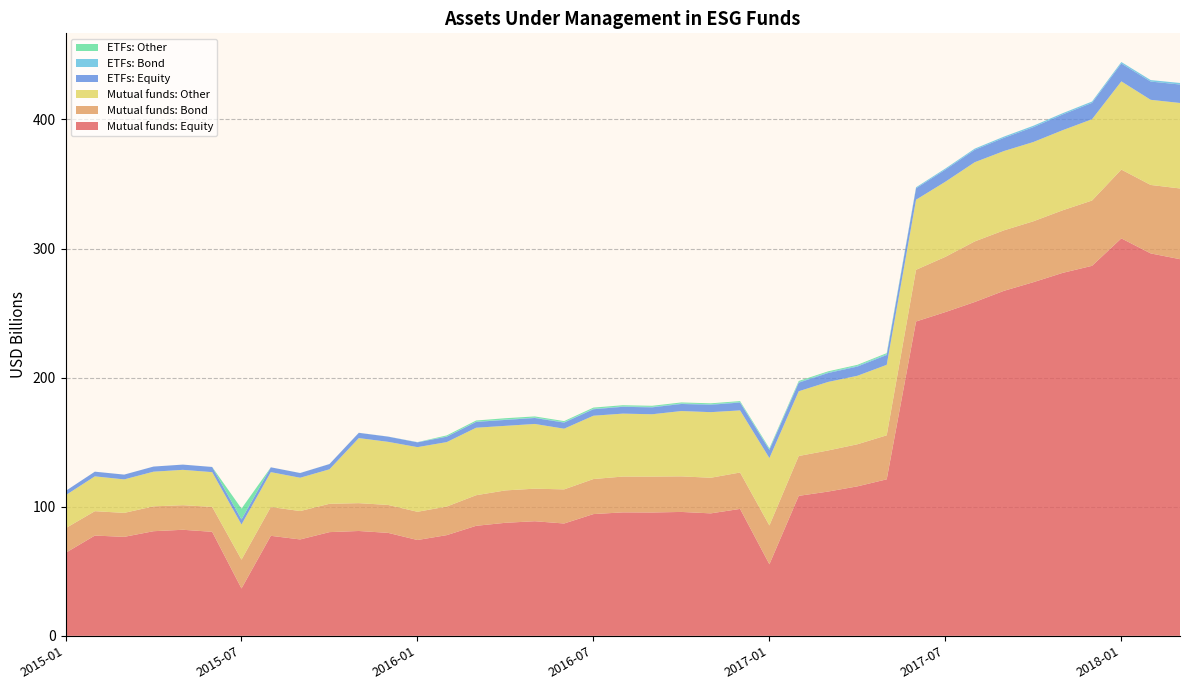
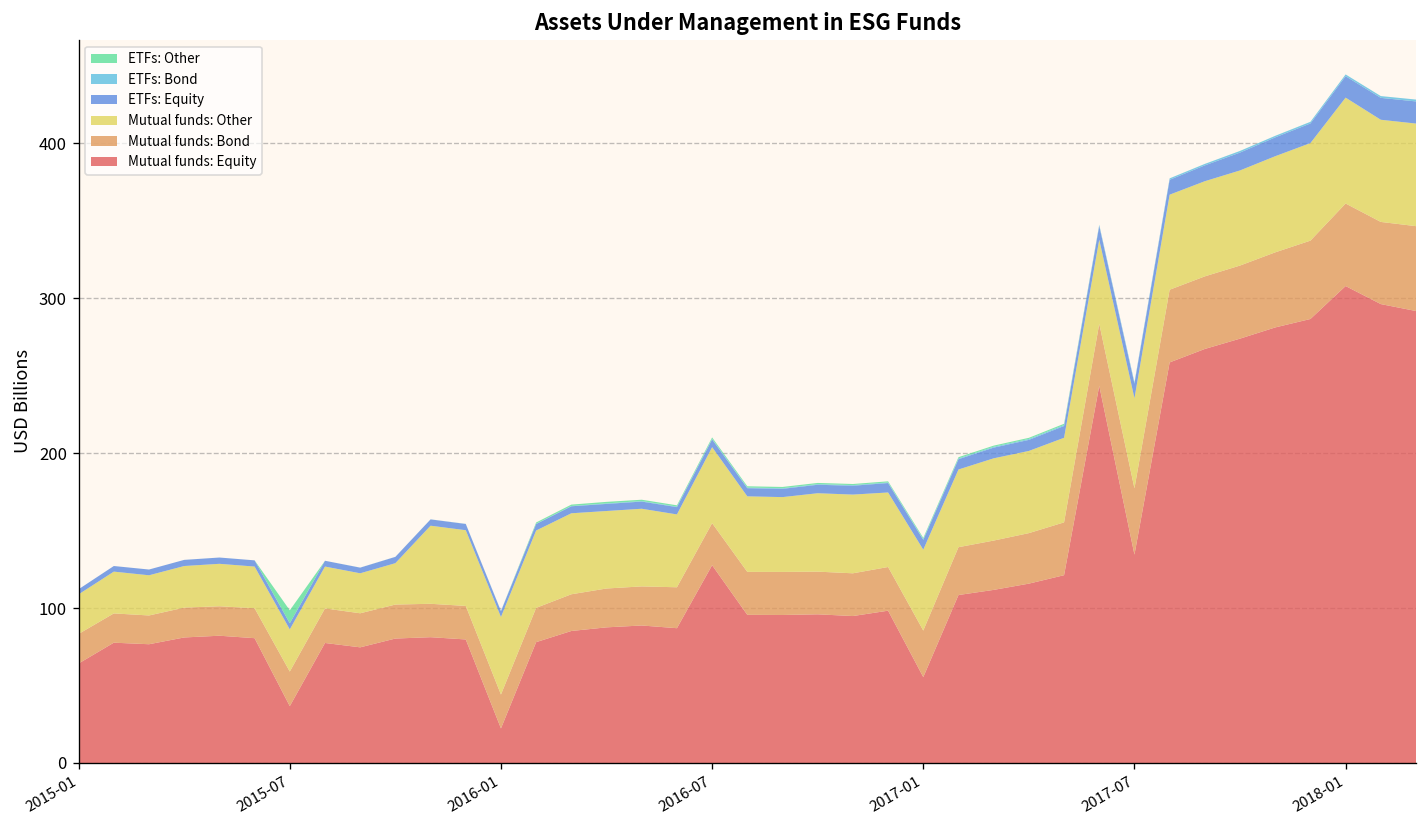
Mutual funds: Equity, 2016-01: 74 -> 22
Mutual funds: Equity, 2016-07: 94 -> 128
Mutual funds: Equity, 2017-07: 251 -> 135
